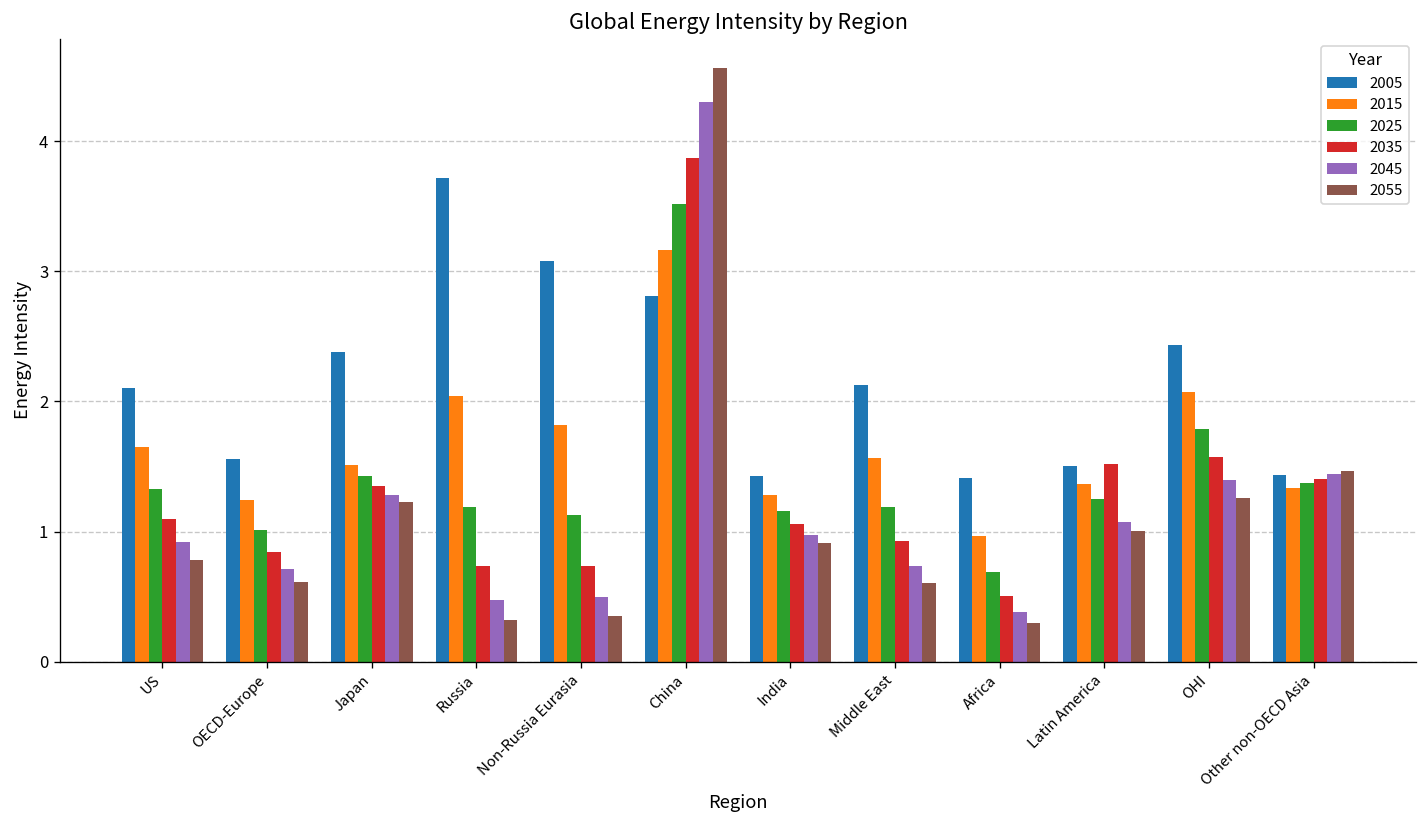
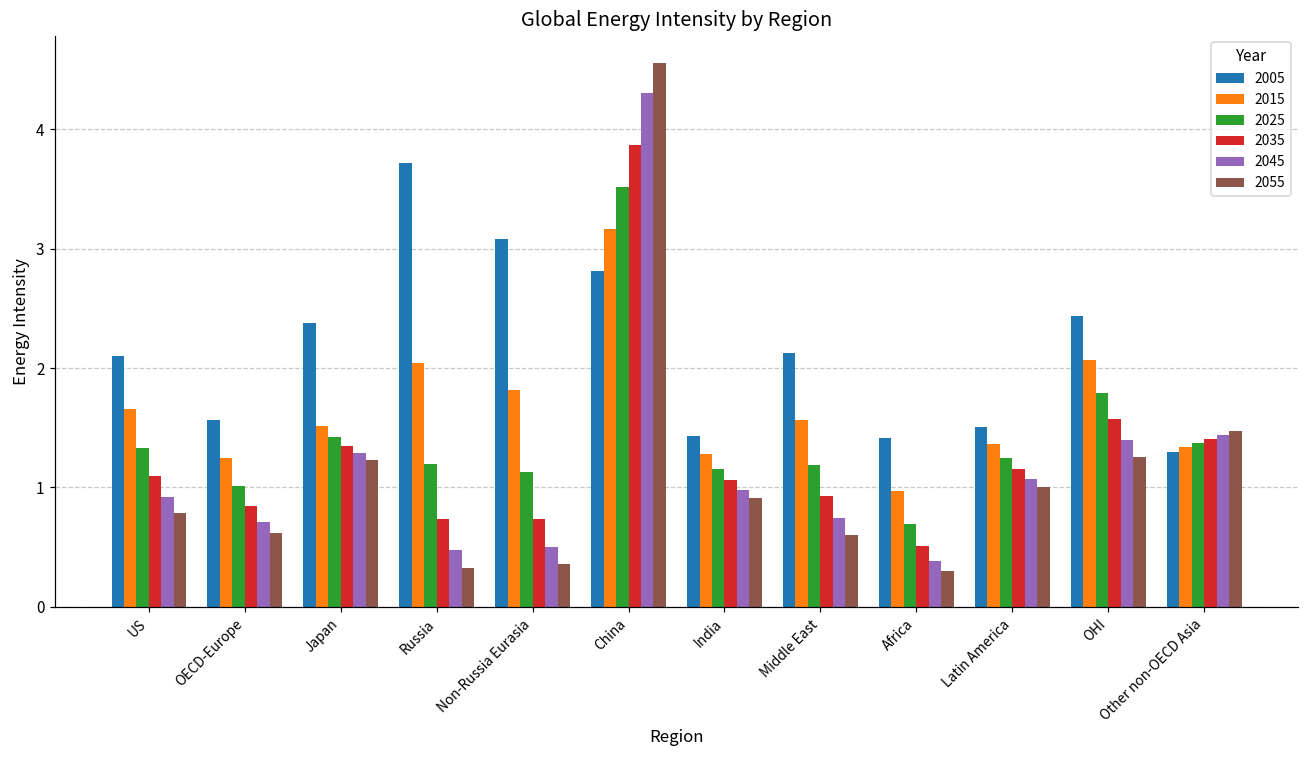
2035, Latin America: 1.52 -> 1.15
2005, Other non-OECD Asia: 1.44 -> 1.29
